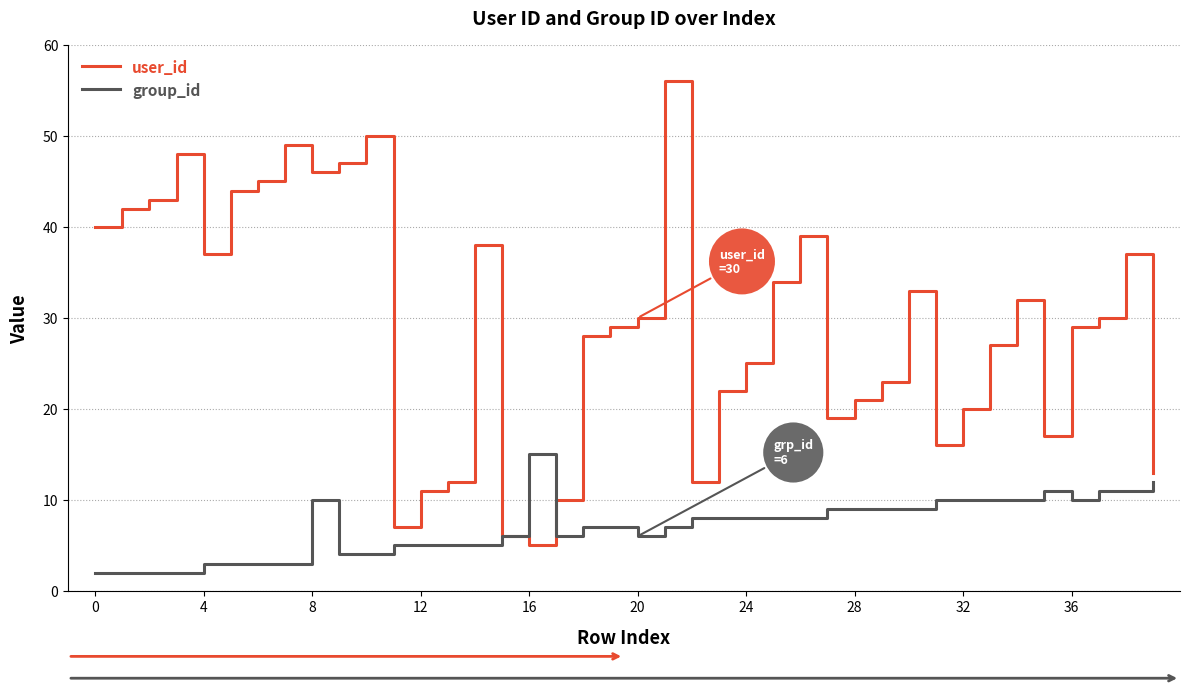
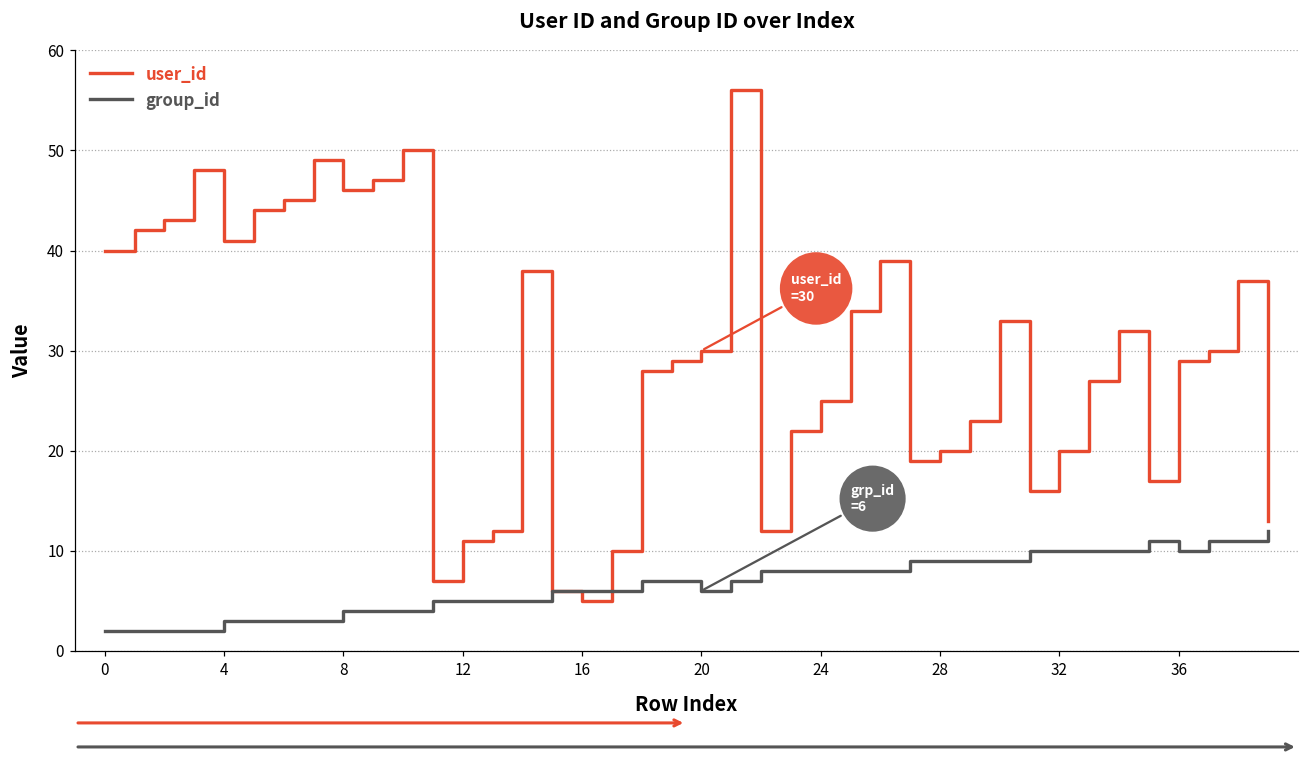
user_id, 4: 37 -> 41
group_id, 8: 10 -> 4
group_id, 16: 15 -> 6
user_id, 28: 21 -> 20
